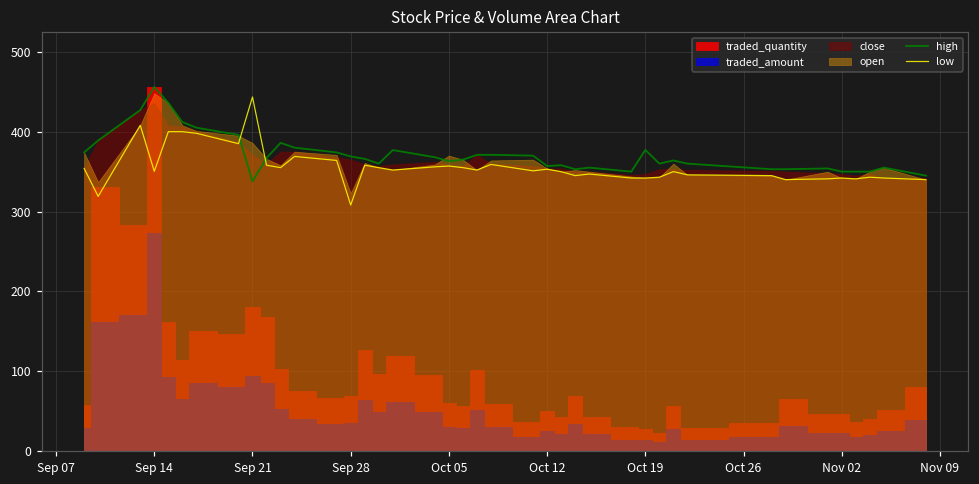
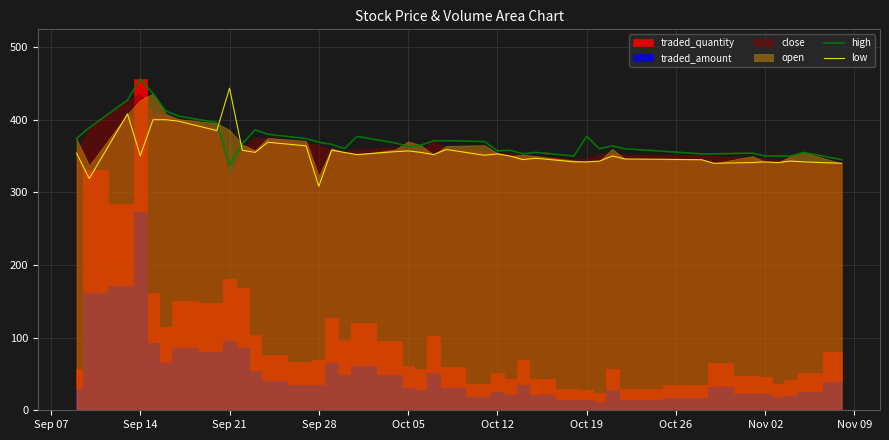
open, Sep 14: 450 -> 430
close, Sep 21: 370 -> 320
